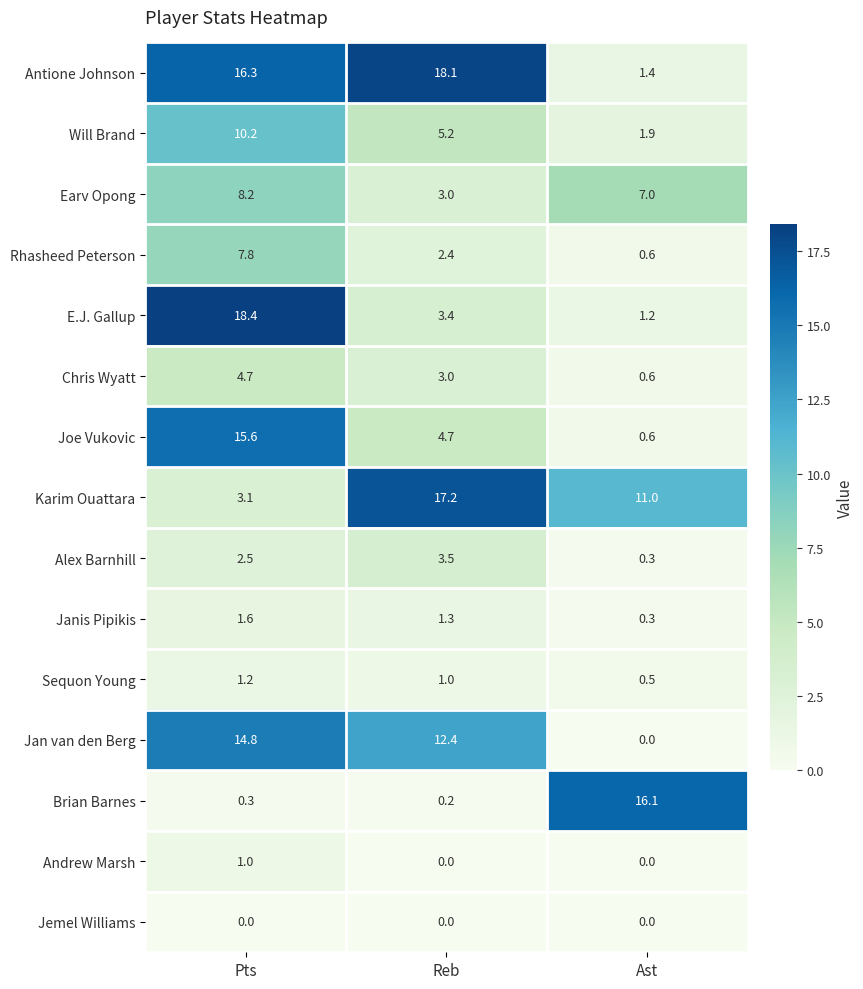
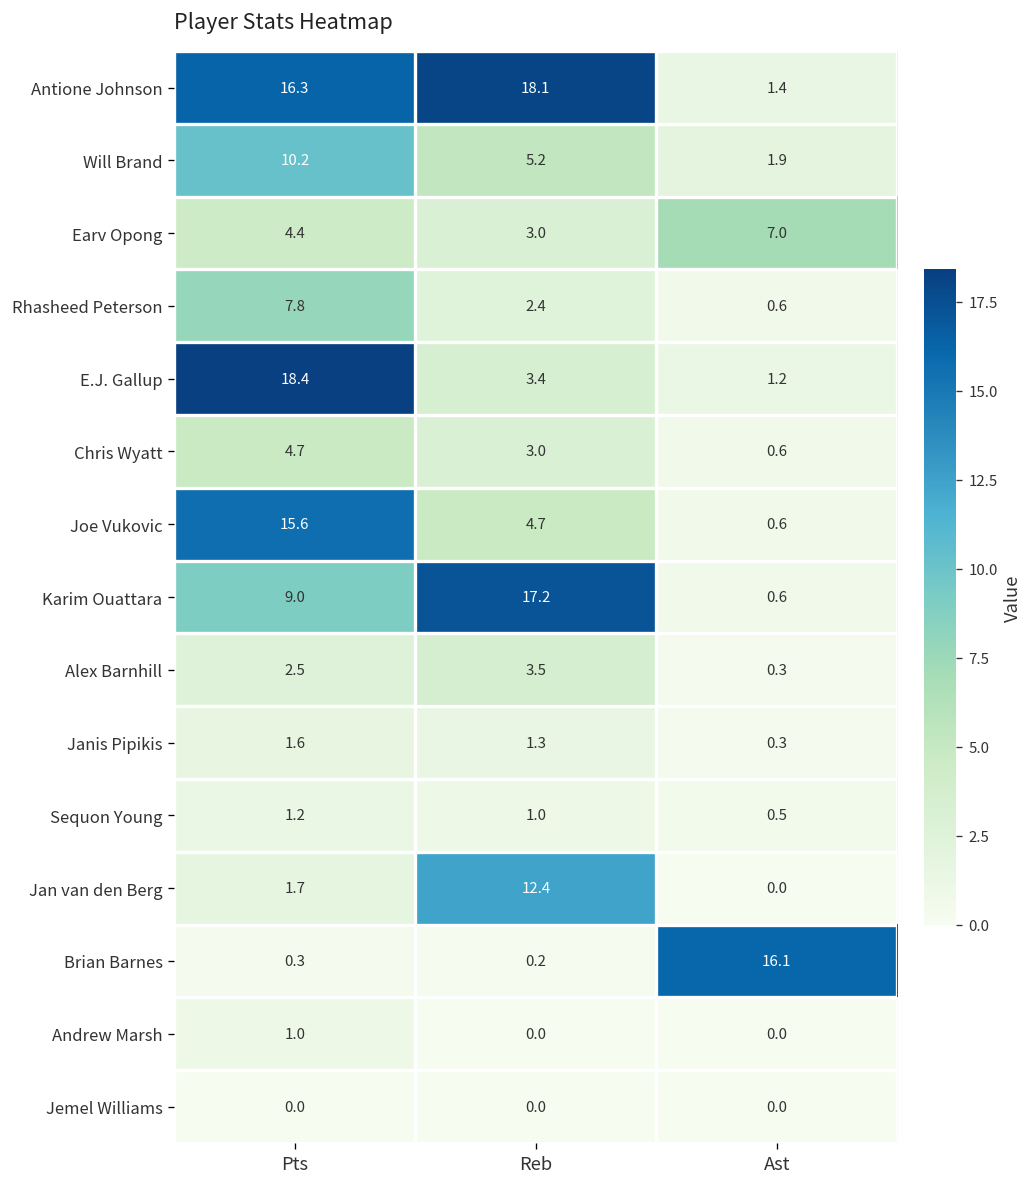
Earv Opong, Pts: 8.2 -> 4.4
Karim Ouattara, Pts: 3.1 -> 9.0
Karim Ouattara, Ast: 11.0 -> 0.6
Jan van den Berg, Pts: 14.8 -> 1.7
